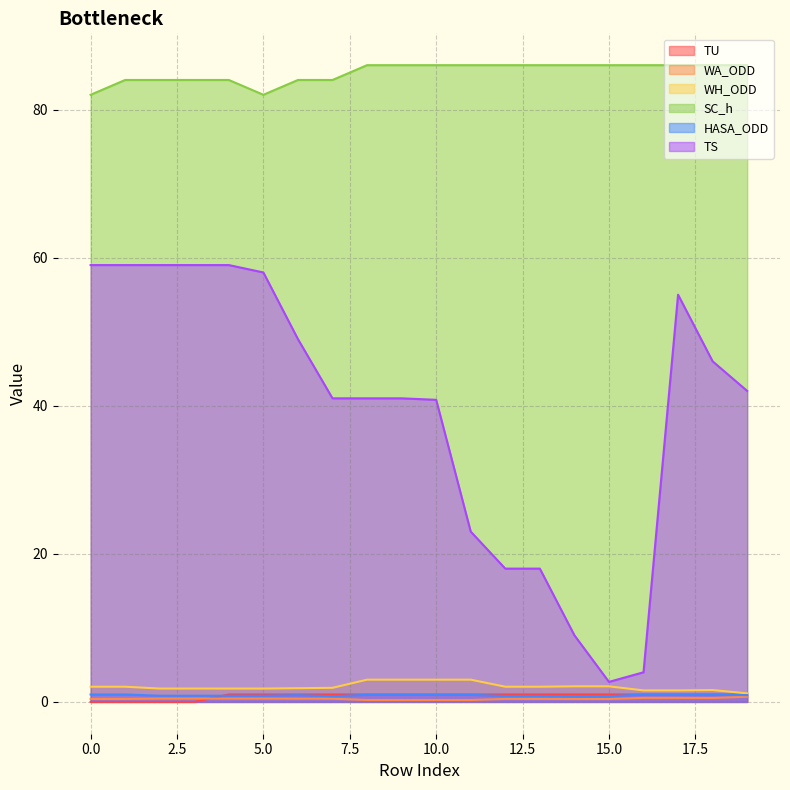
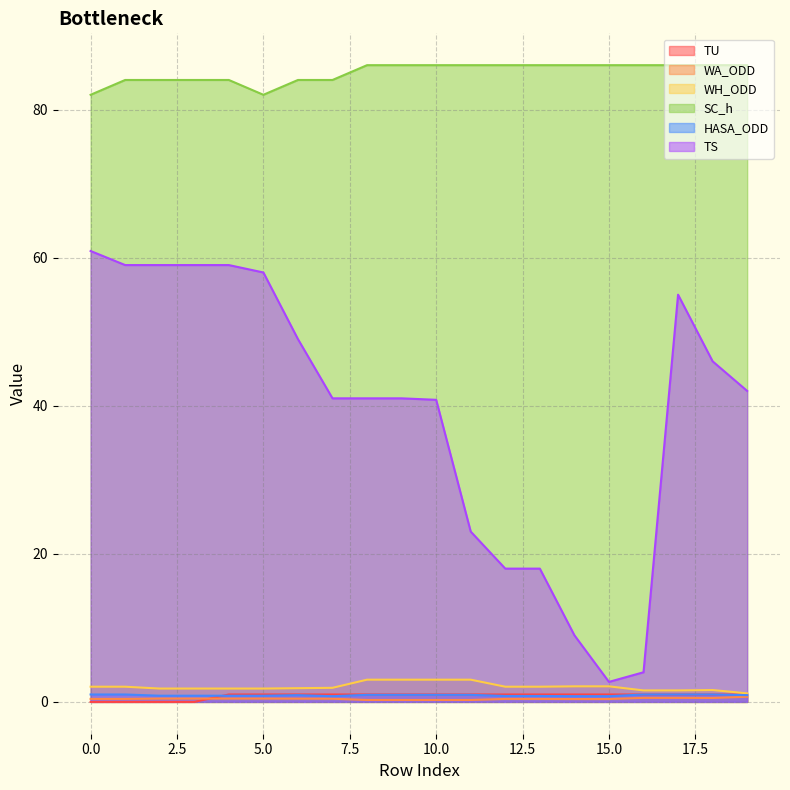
TS, 0.0: 59 -> 61
